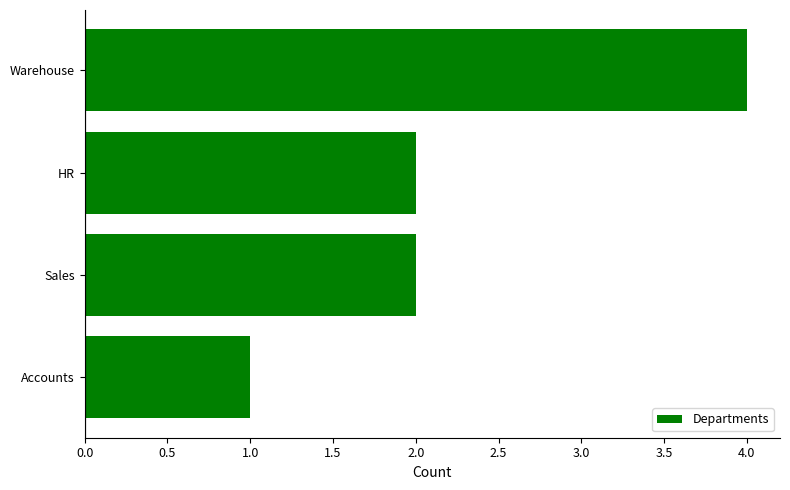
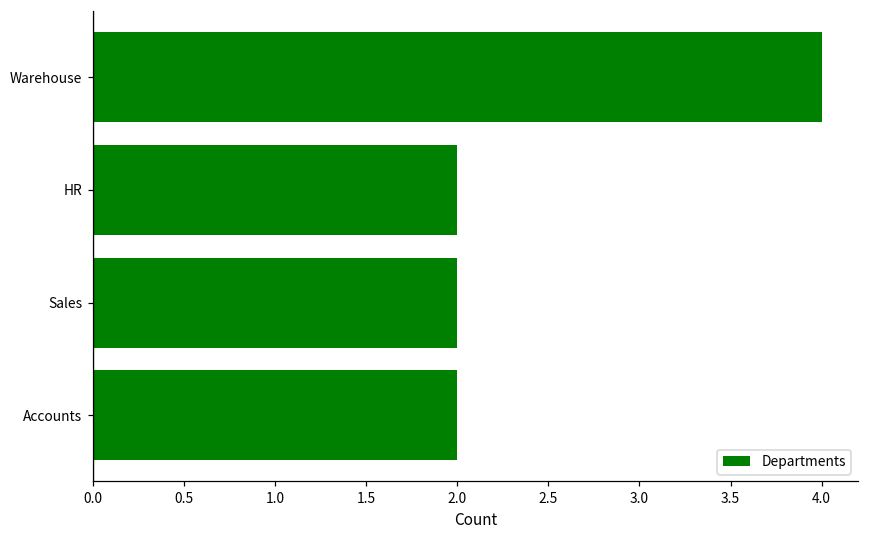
Accounts: 1 -> 2
